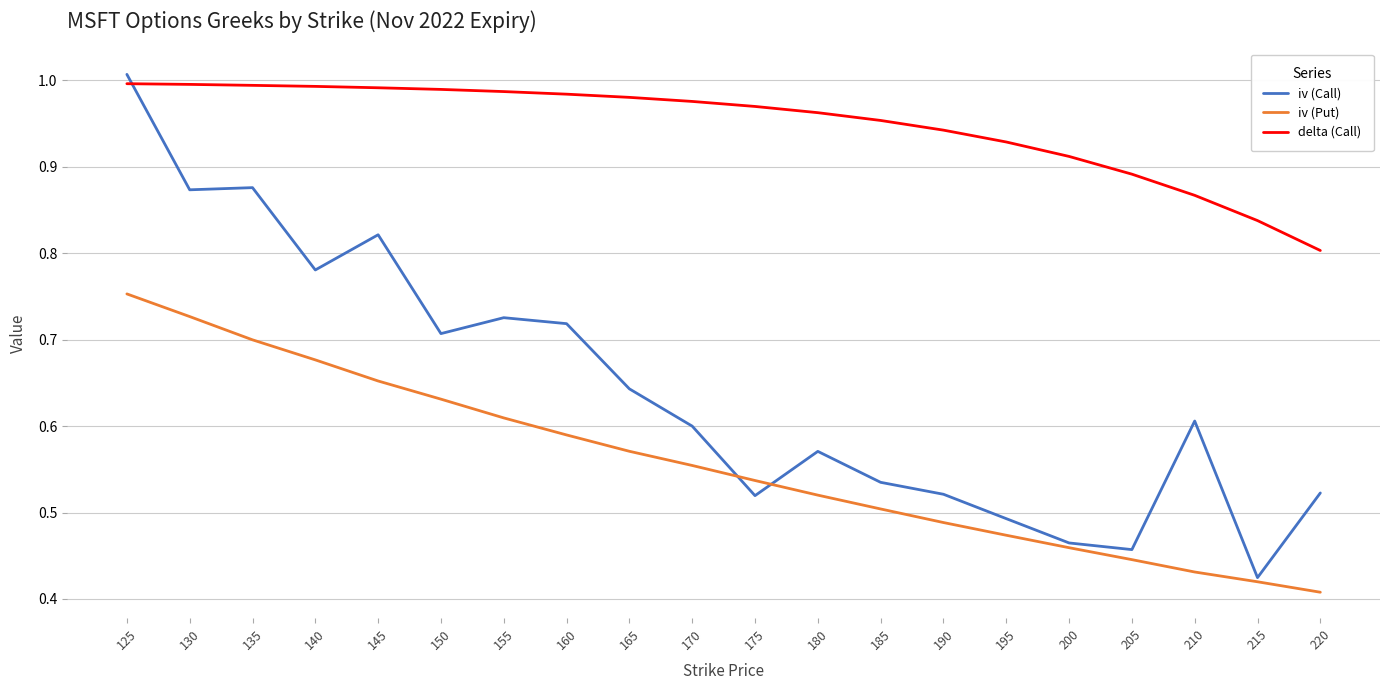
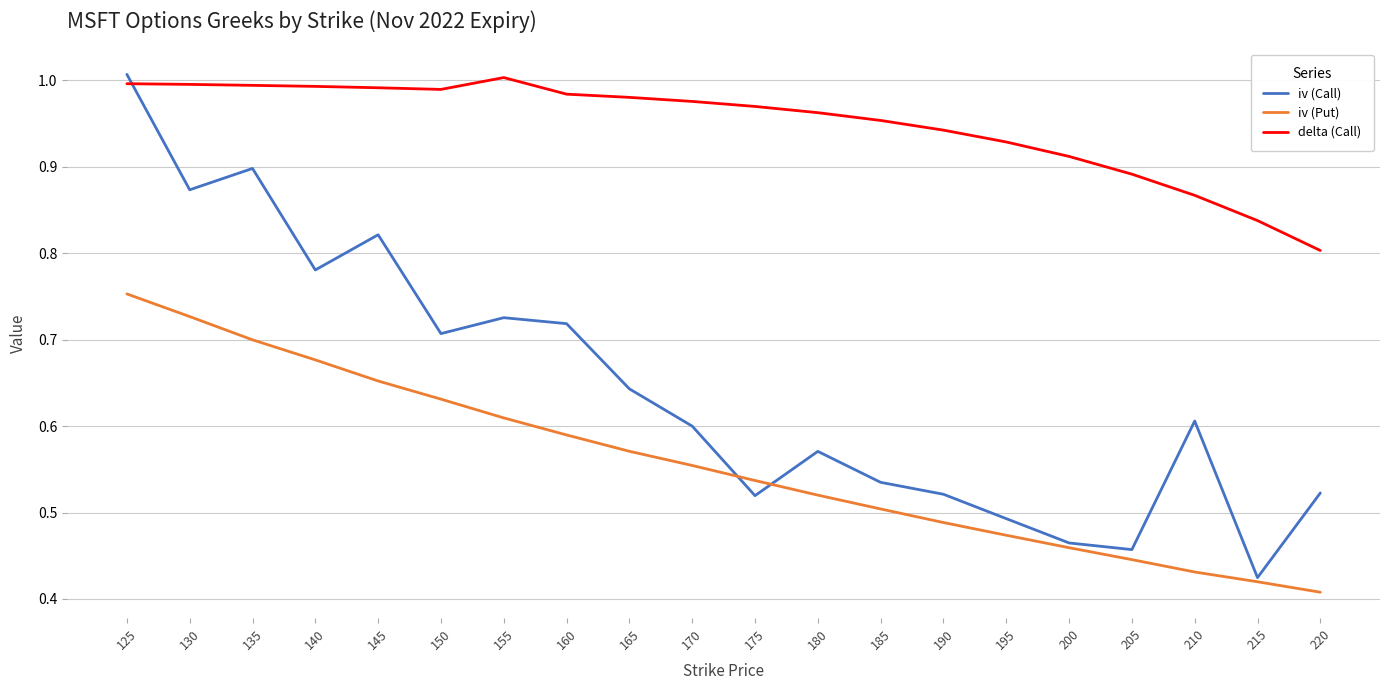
iv (Call), 135: 0.88 -> 0.90
delta (Call), 155: 0.99 -> 1.00
